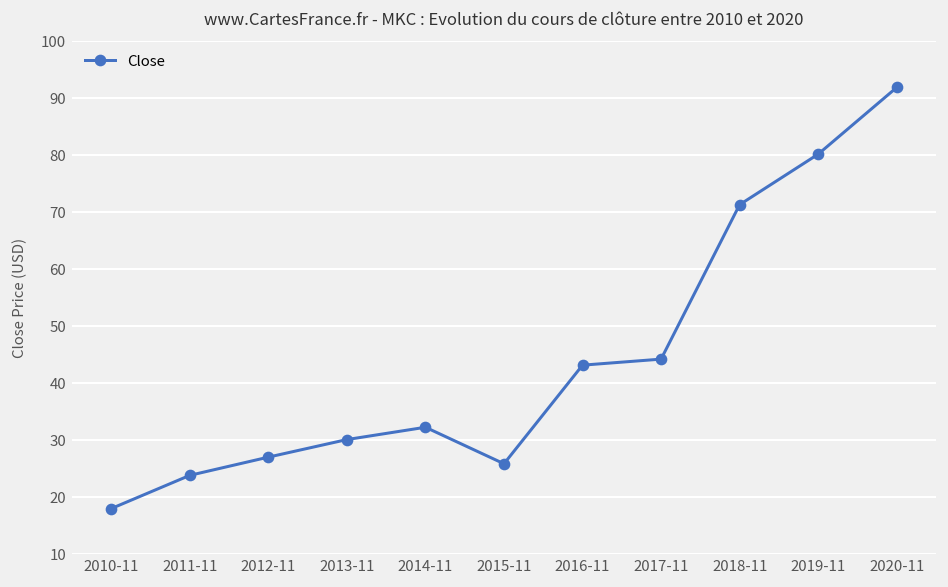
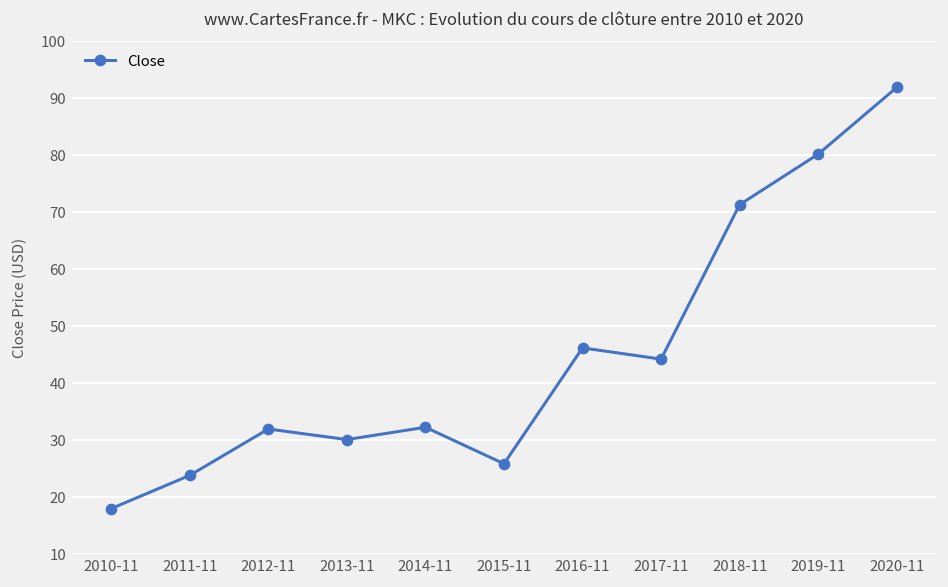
2012-11: 27 -> 32
2016-11: 43 -> 46
